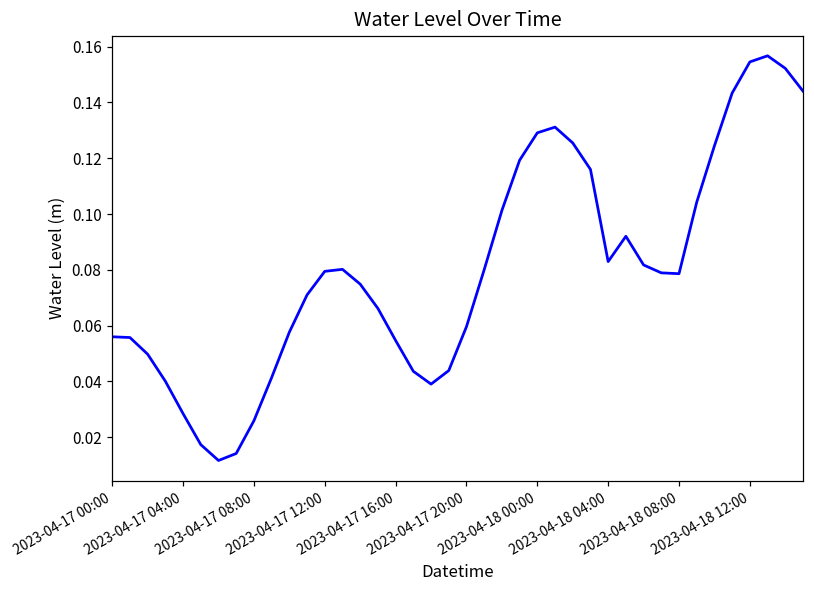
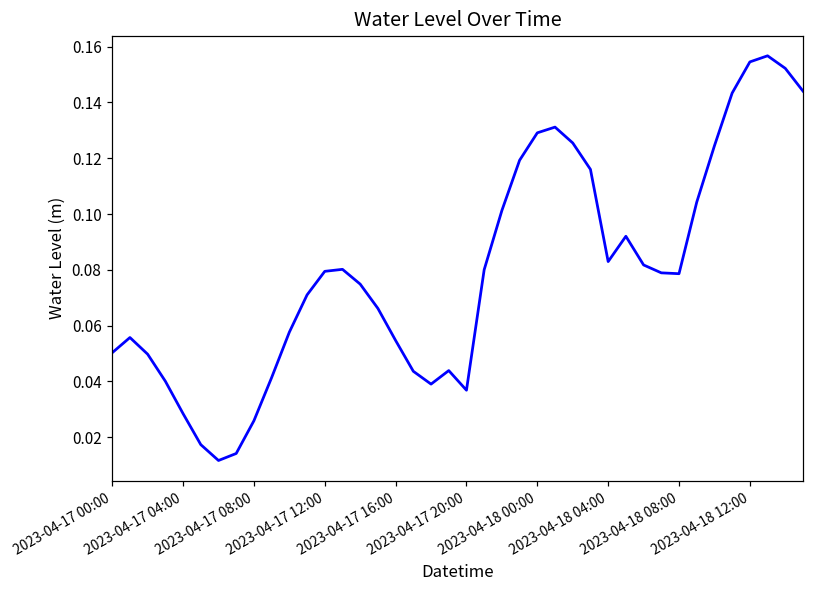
2023-04-17 00:00: 0.056 -> 0.050
2023-04-17 20:00: 0.060 -> 0.037
